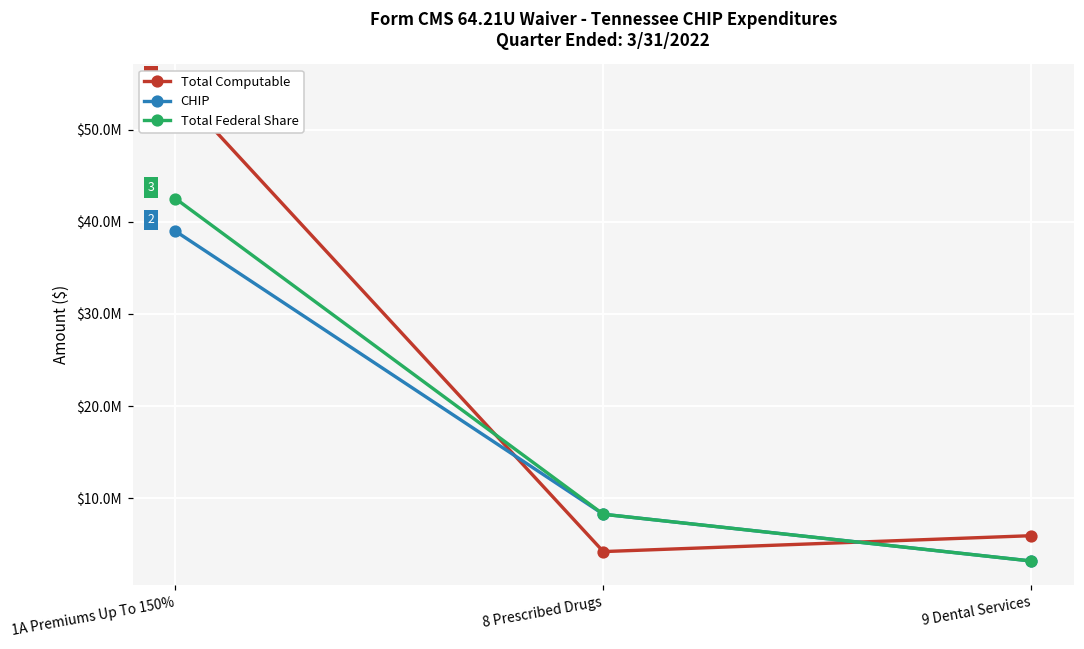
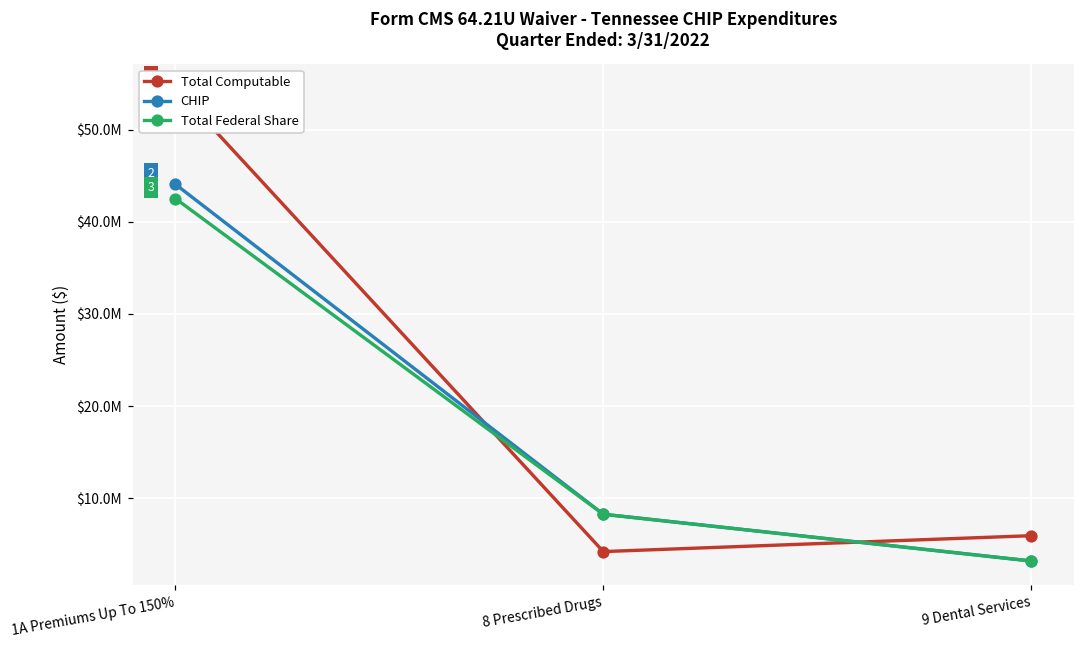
CHIP, 1A Premiums Up To 150%: $39000000 -> $44000000
